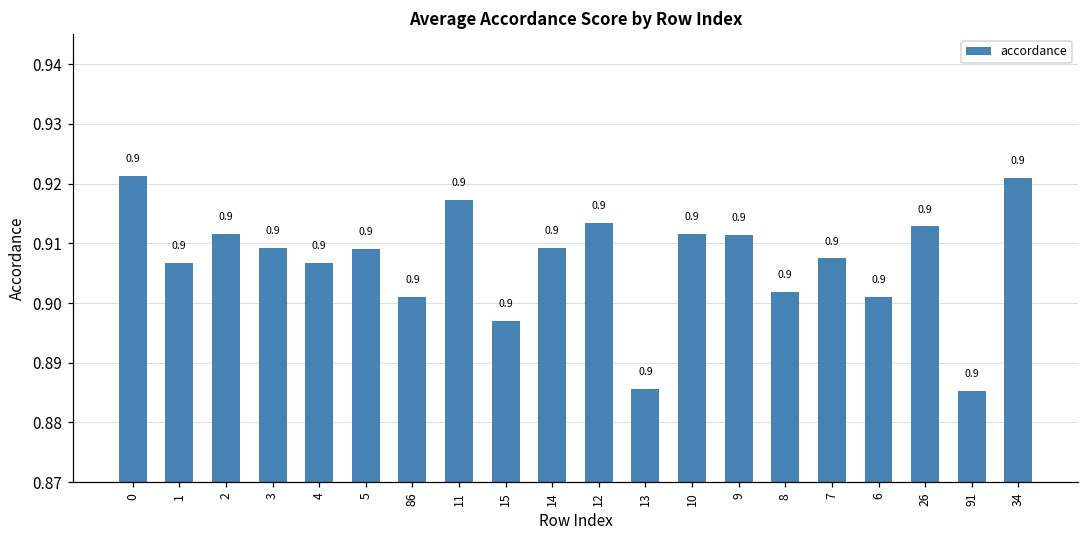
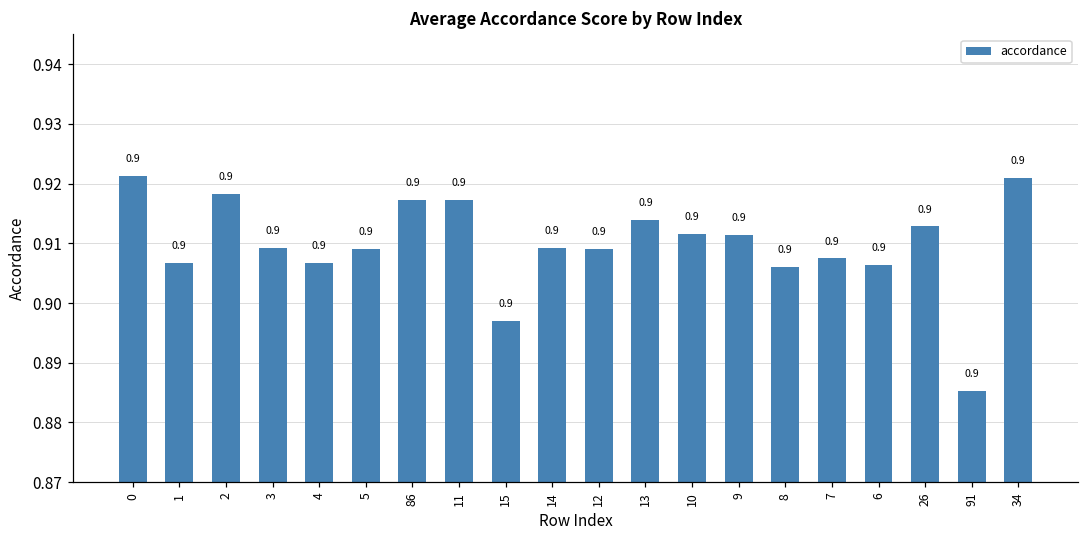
2: 0.912 -> 0.918
86: 0.901 -> 0.917
12: 0.913 -> 0.909
13: 0.886 -> 0.914
8: 0.902 -> 0.906
6: 0.901 -> 0.906
